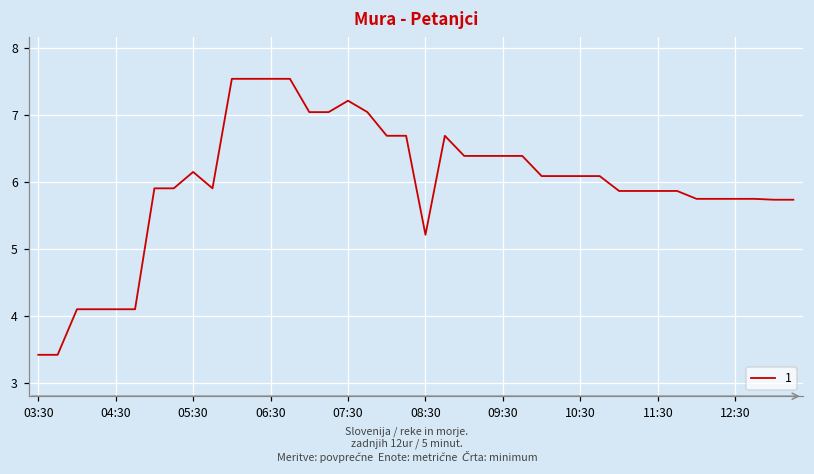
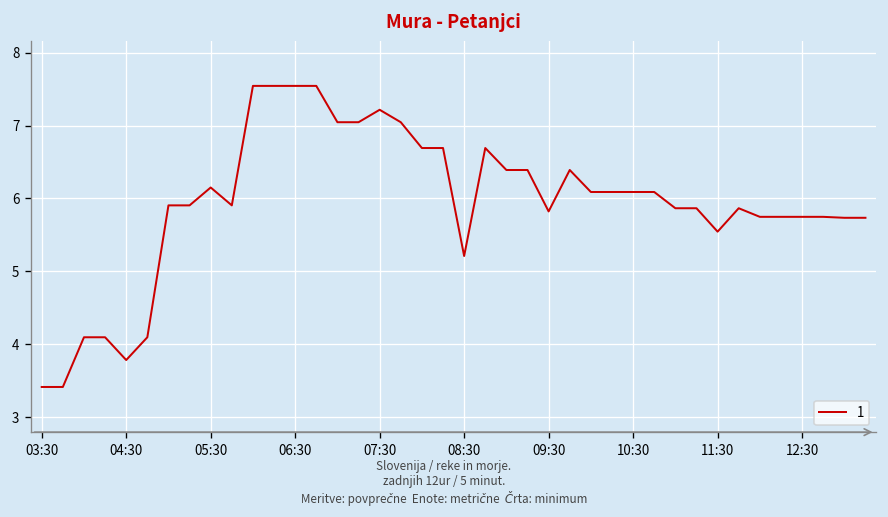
04:30: 4.1 -> 3.8
09:30: 6.4 -> 5.8
11:30: 5.9 -> 5.5
